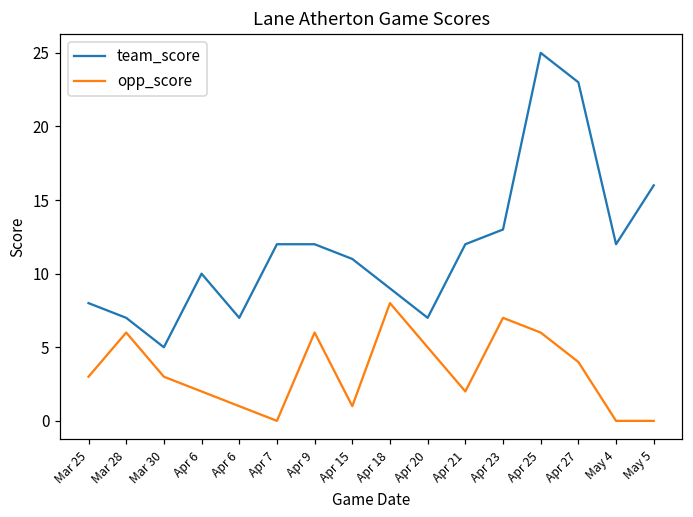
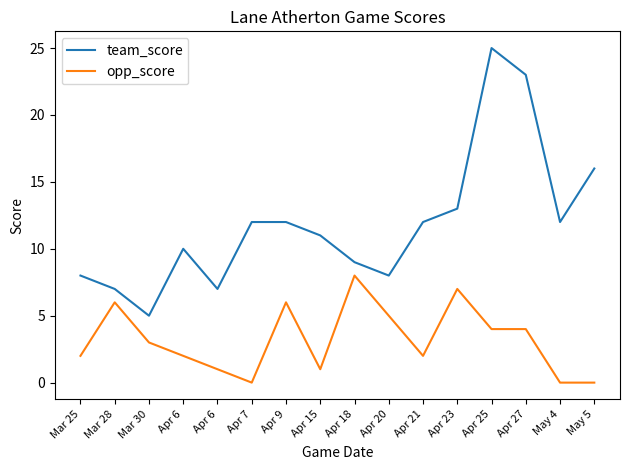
opp_score, Mar 25: 3 -> 2
team_score, Apr 20: 7 -> 8
opp_score, Apr 25: 6 -> 4
